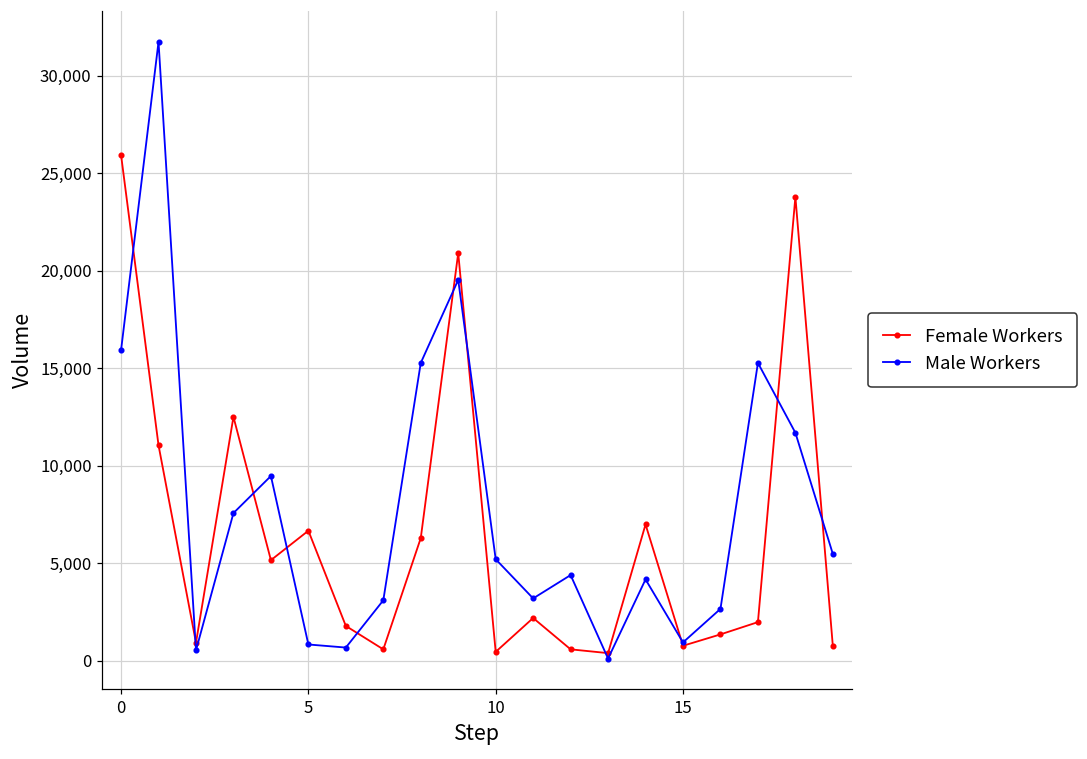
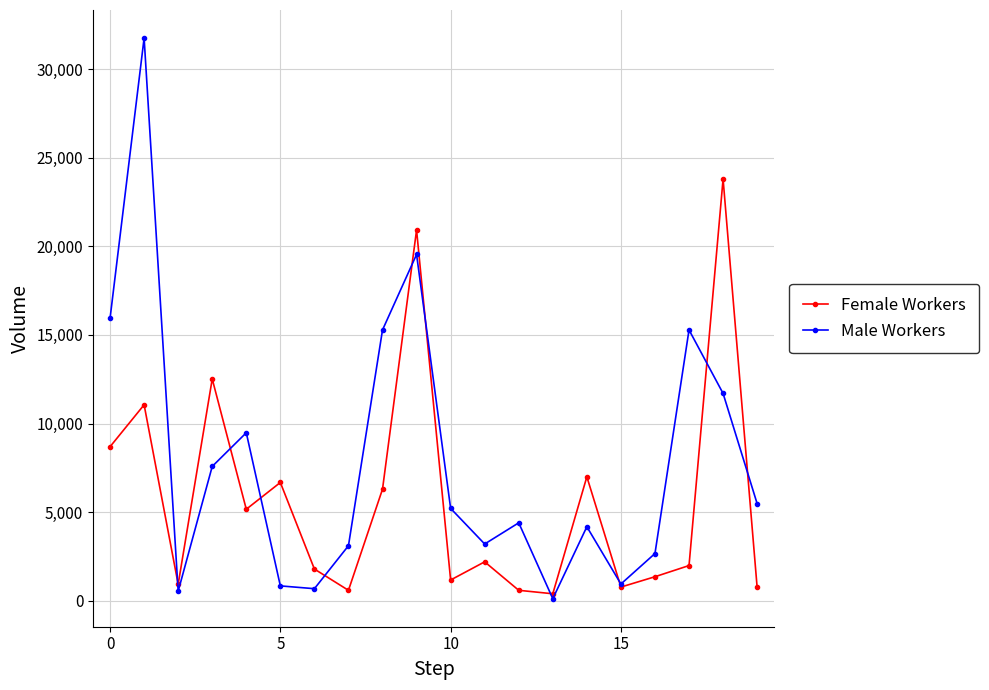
Female Workers, 0: 25,900 -> 8,700
Female Workers, 10: 500 -> 1,200
